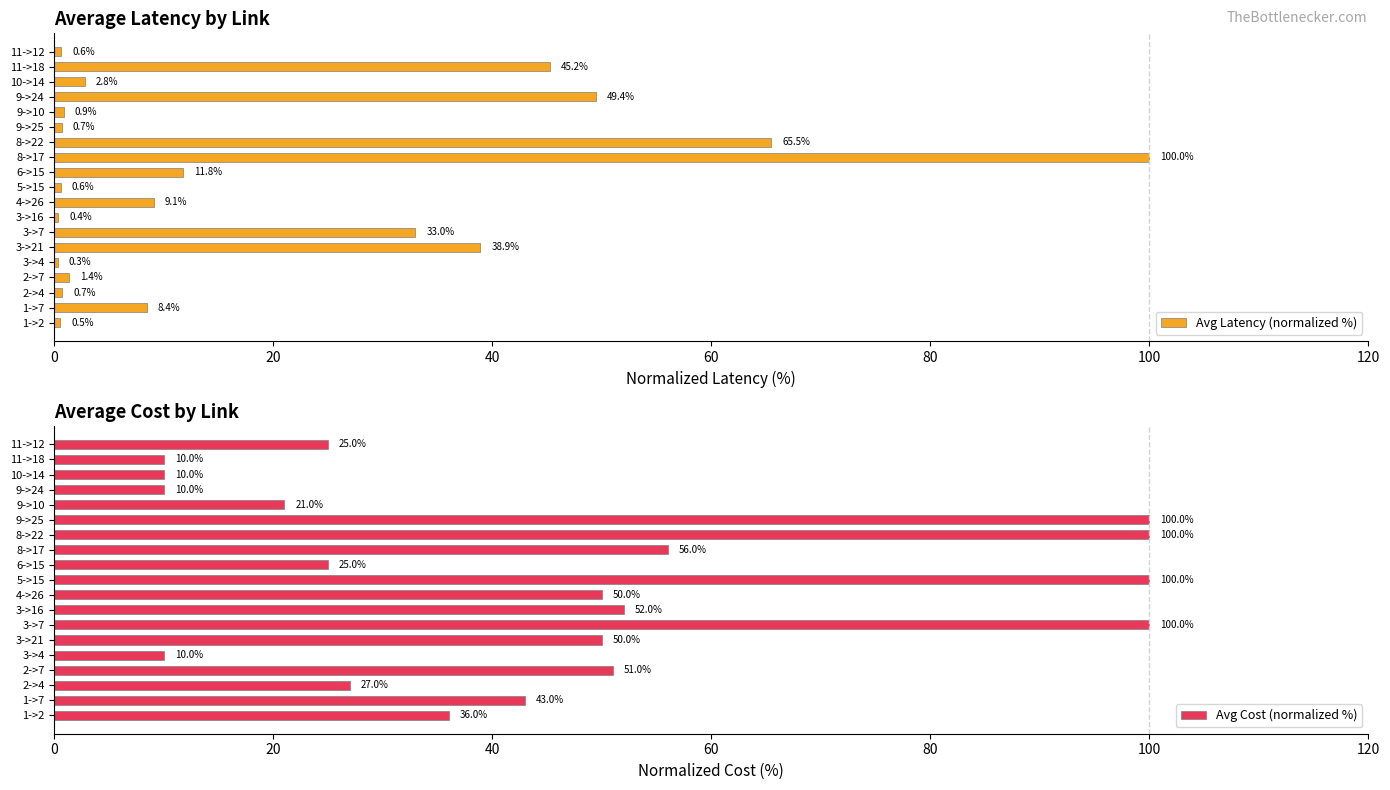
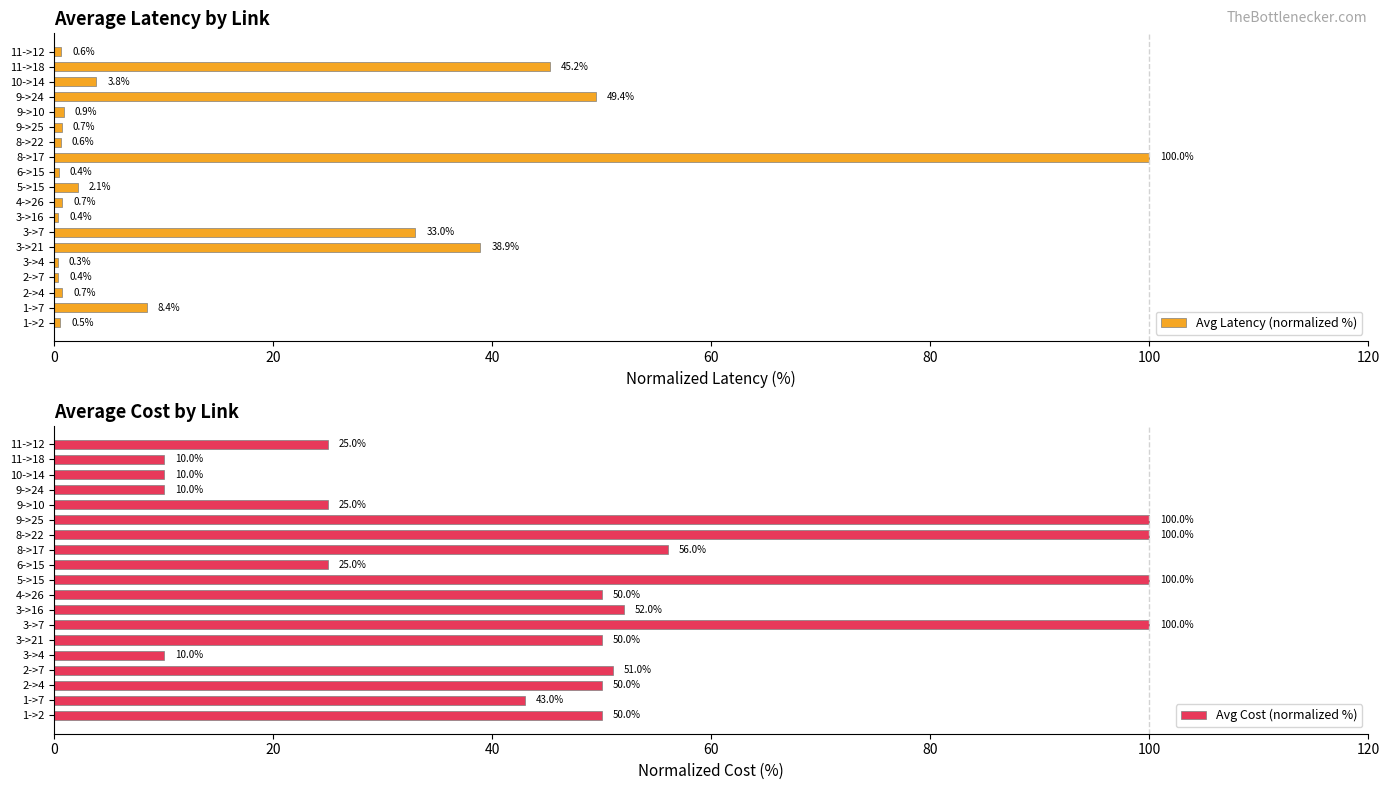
Average Latency by Link, 10->14: 2.8% -> 3.8%
Average Latency by Link, 8->22: 65.5% -> 0.6%
Average Latency by Link, 6->15: 11.8% -> 0.4%
Average Latency by Link, 5->15: 0.6% -> 2.1%
Average Latency by Link, 4->26: 9.1% -> 0.7%
Average Latency by Link, 2->7: 1.4% -> 0.4%
Average Cost by Link, 9->10: 21.0% -> 25.0%
Average Cost by Link, 2->4: 27.0% -> 50.0%
Average Cost by Link, 1->2: 36.0% -> 50.0%
